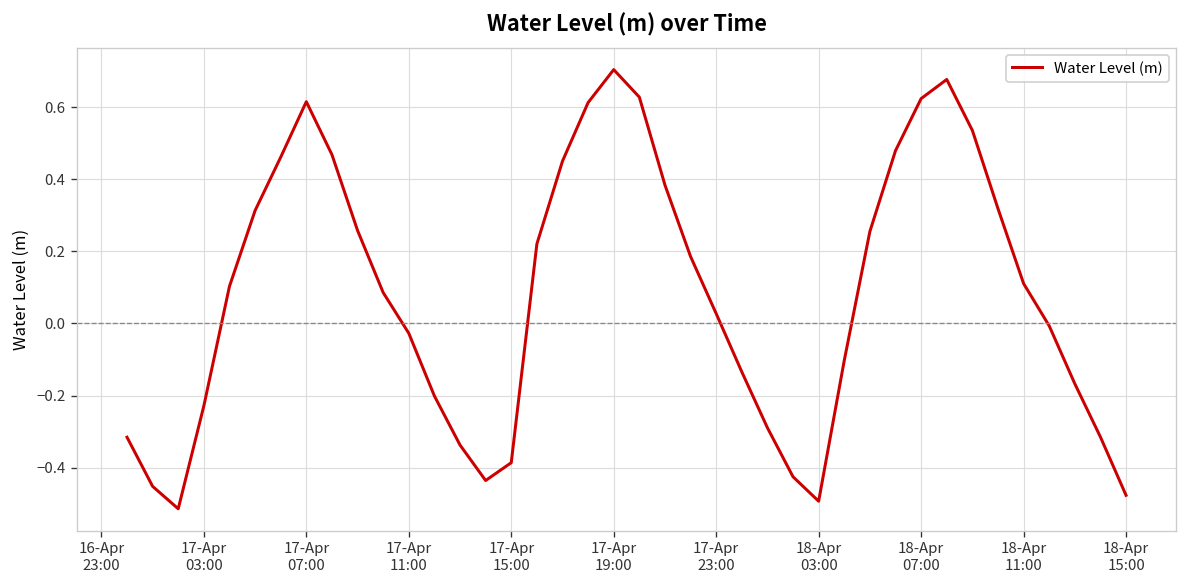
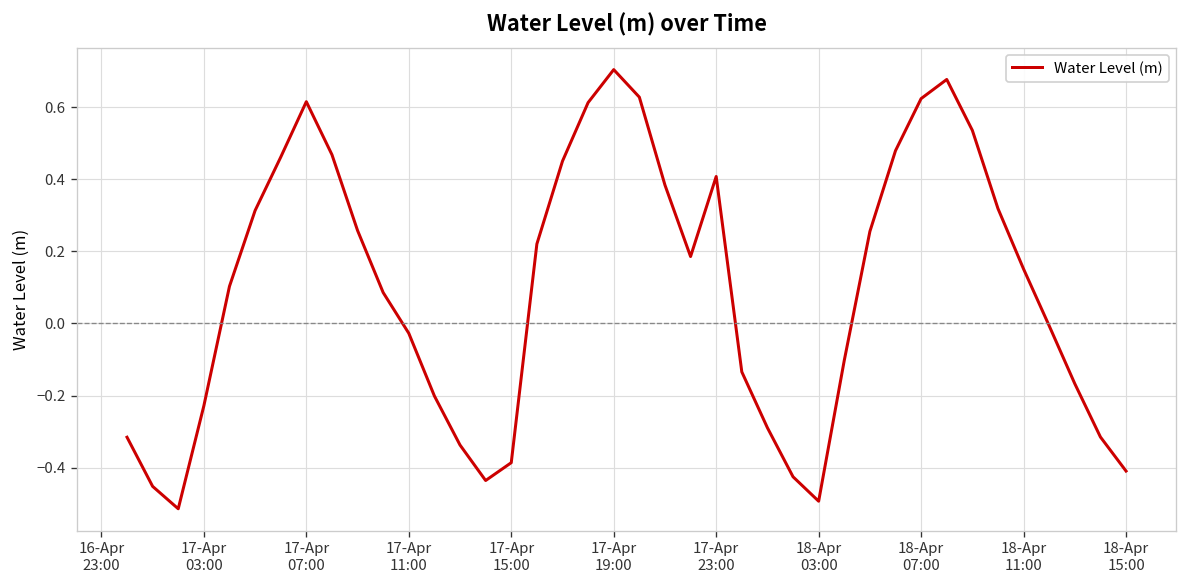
17-Apr 23:00: 0.03 -> 0.41
18-Apr 11:00: 0.11 -> 0.15
18-Apr 15:00: -0.48 -> -0.41
